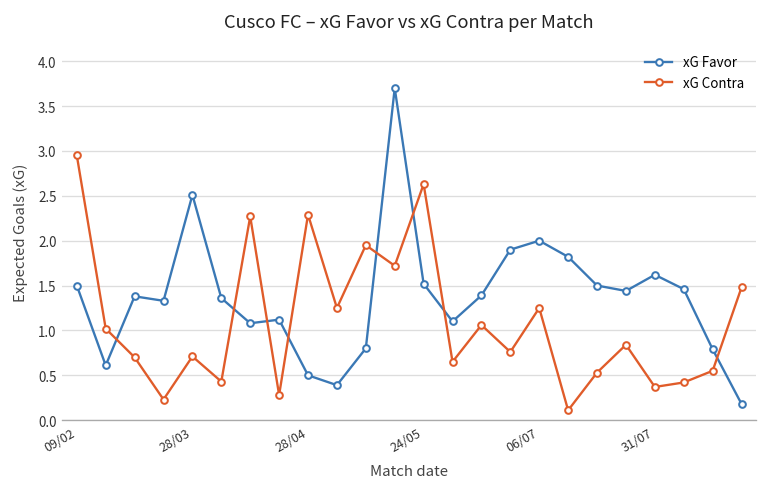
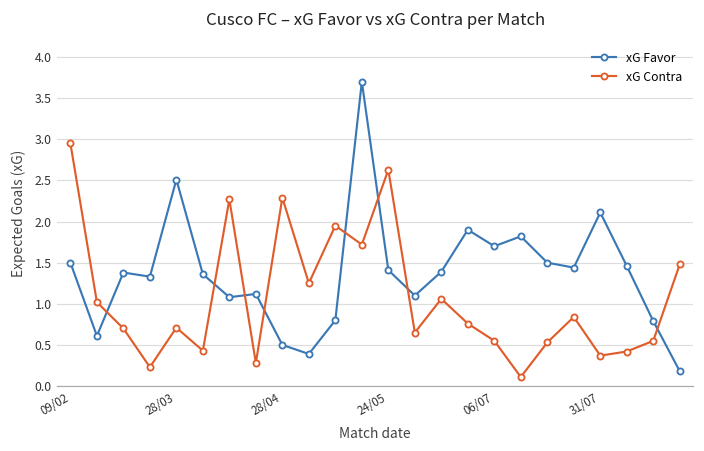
xG Favor, 24/05: 1.5 -> 1.4
xG Favor, 06/07: 2.0 -> 1.7
xG Contra, 06/07: 1.3 -> 0.6
xG Favor, 31/07: 1.6 -> 2.1
